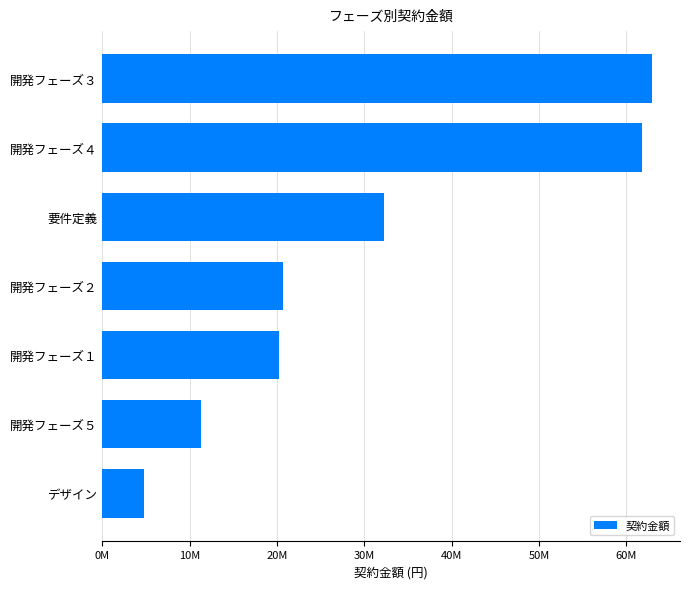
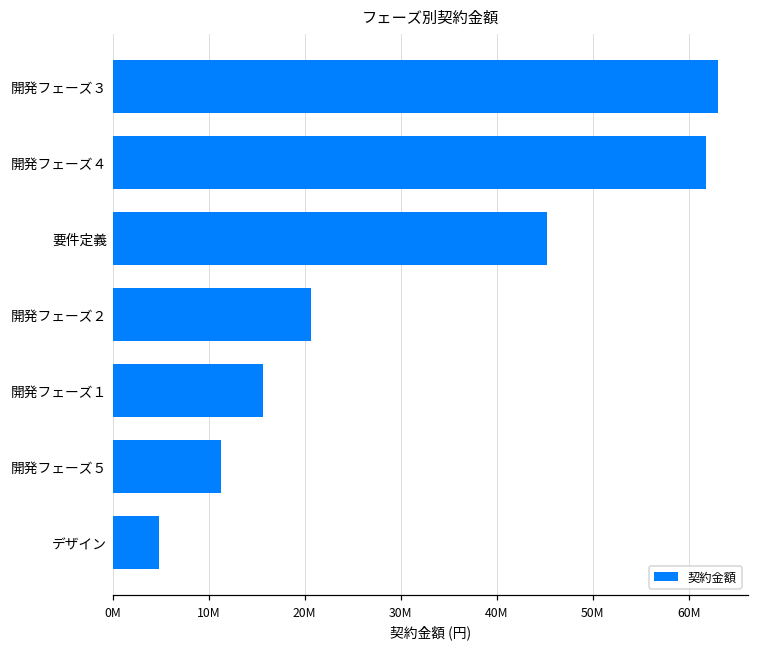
要件定義: 32000000 -> 45000000
開発フェーズ１: 20000000 -> 16000000
